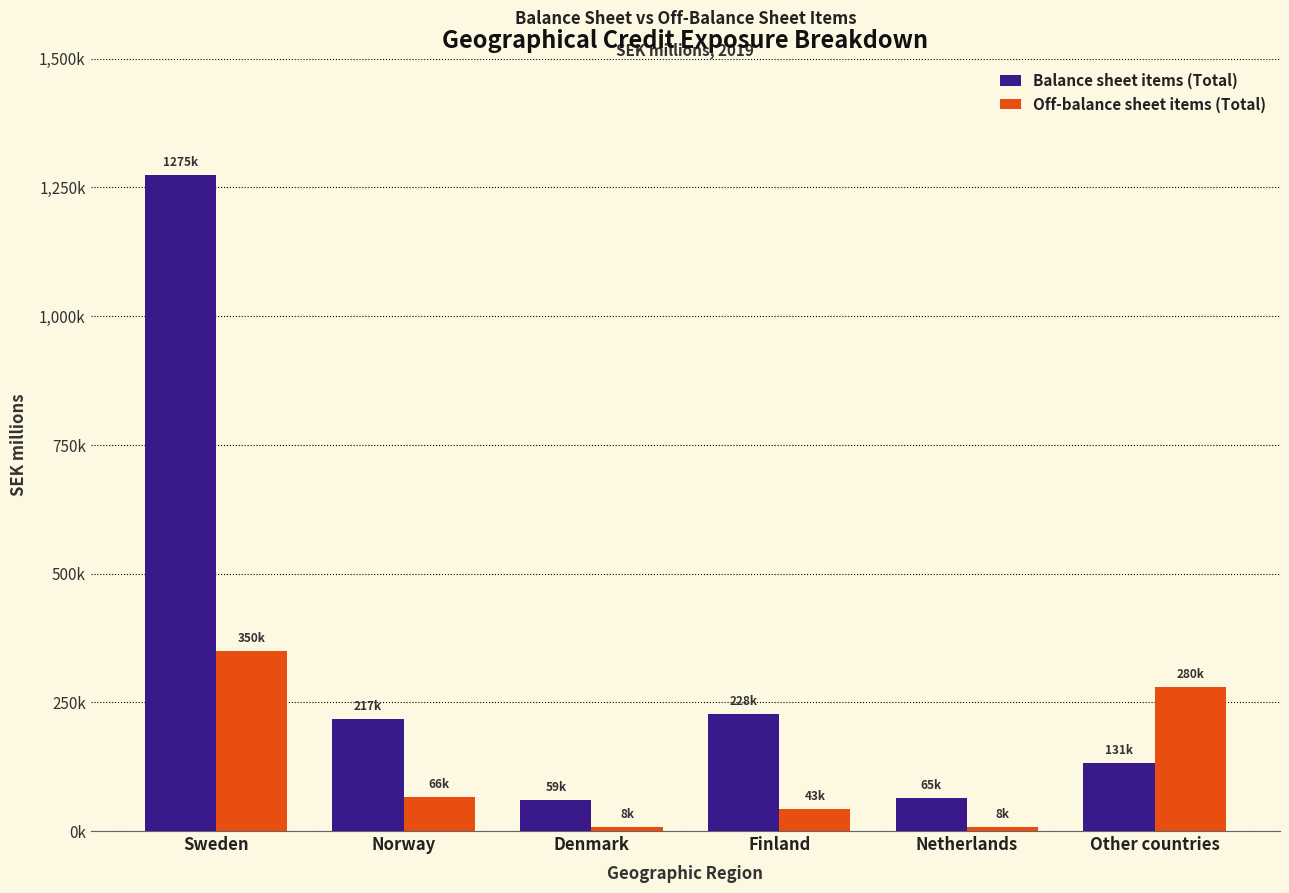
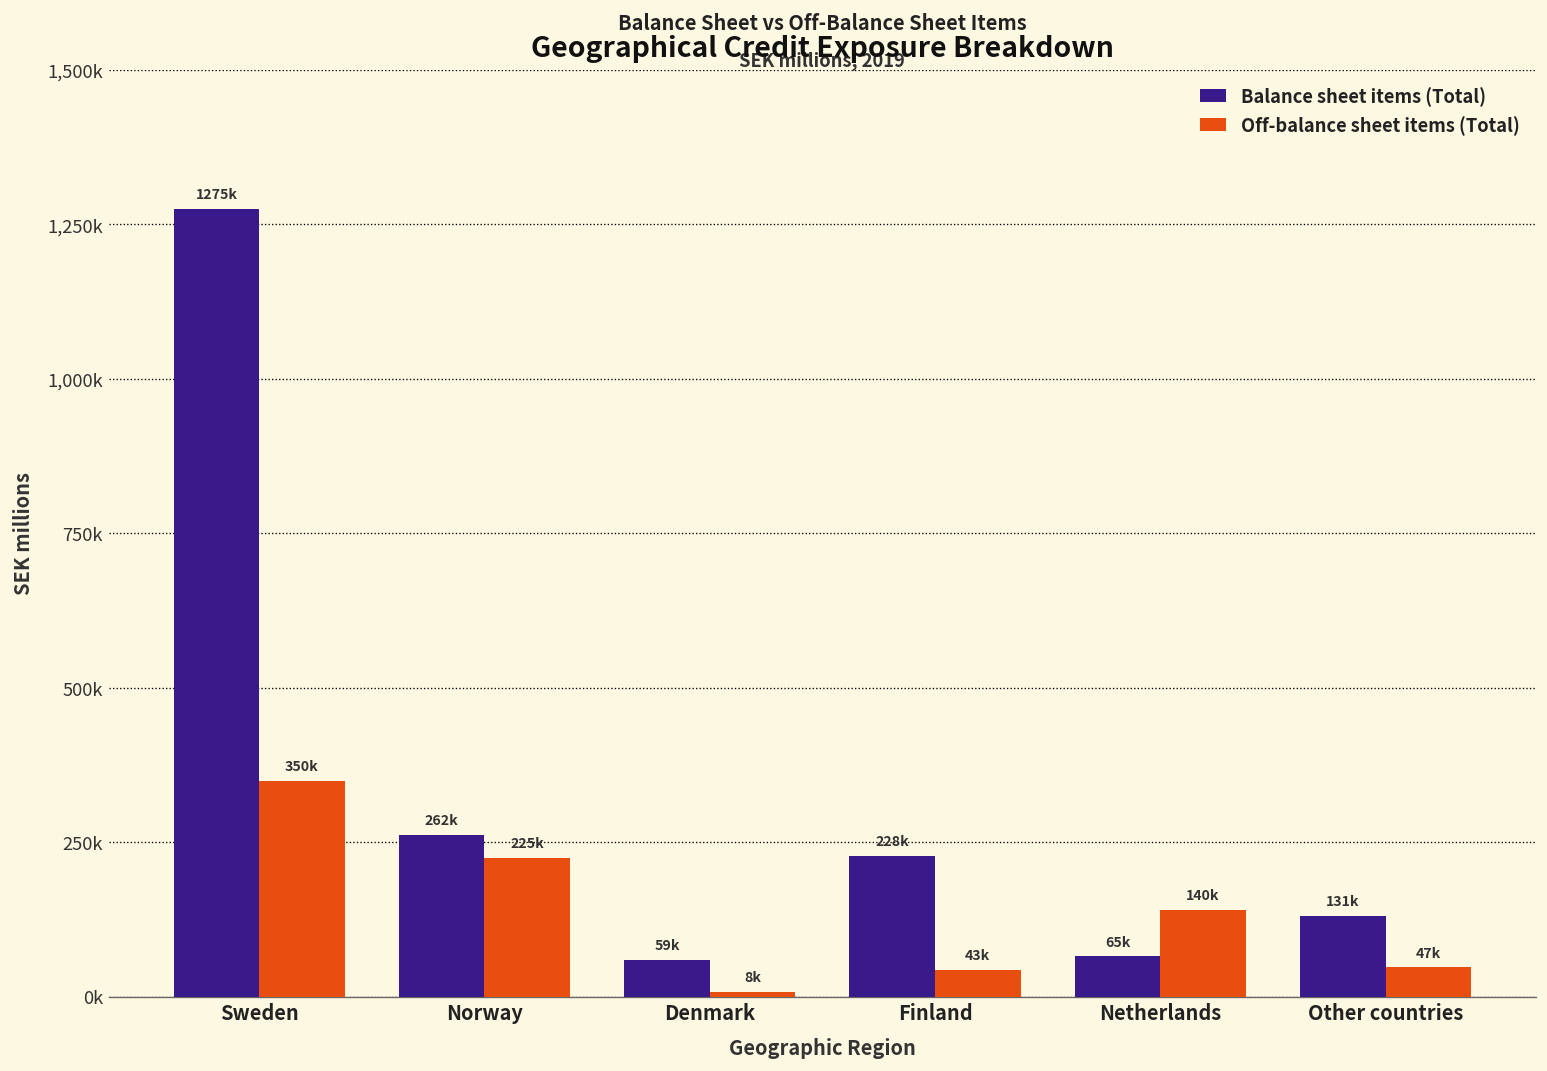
Balance sheet items (Total), Norway: 217k -> 262k
Off-balance sheet items (Total), Norway: 66k -> 225k
Off-balance sheet items (Total), Netherlands: 8k -> 140k
Off-balance sheet items (Total), Other countries: 280k -> 47k
